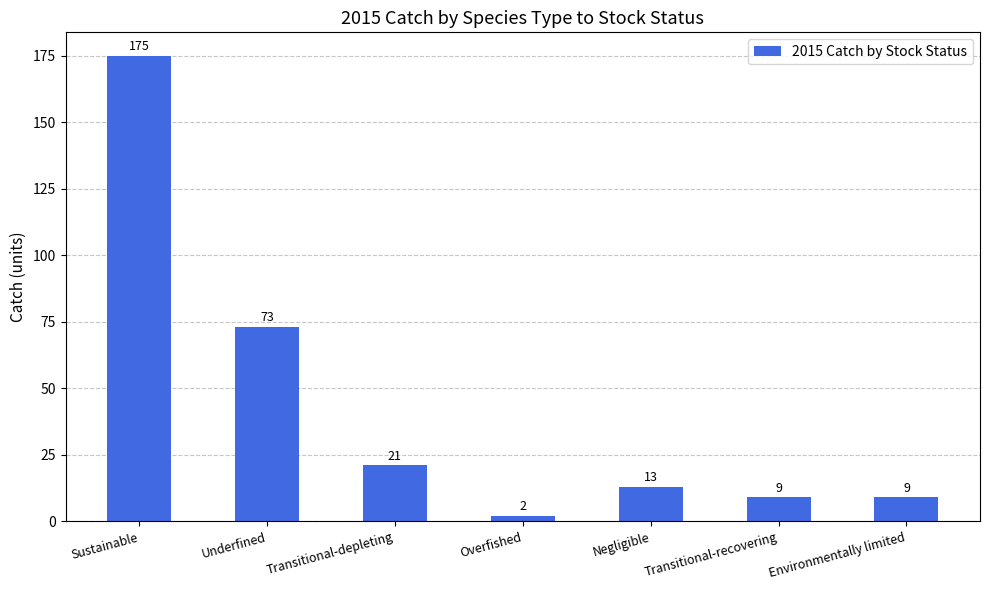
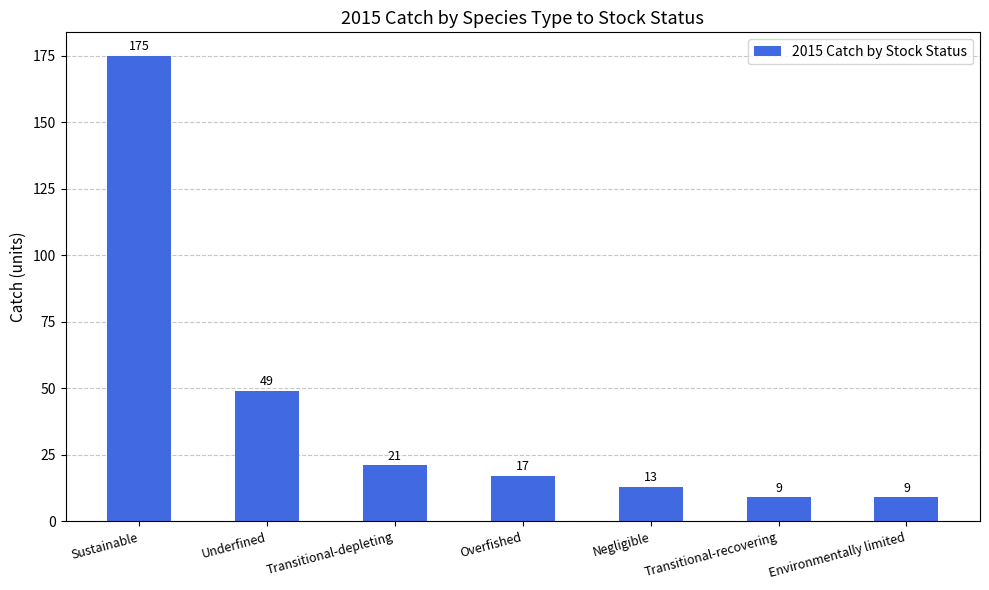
Underfined: 73 -> 49
Overfished: 2 -> 17
